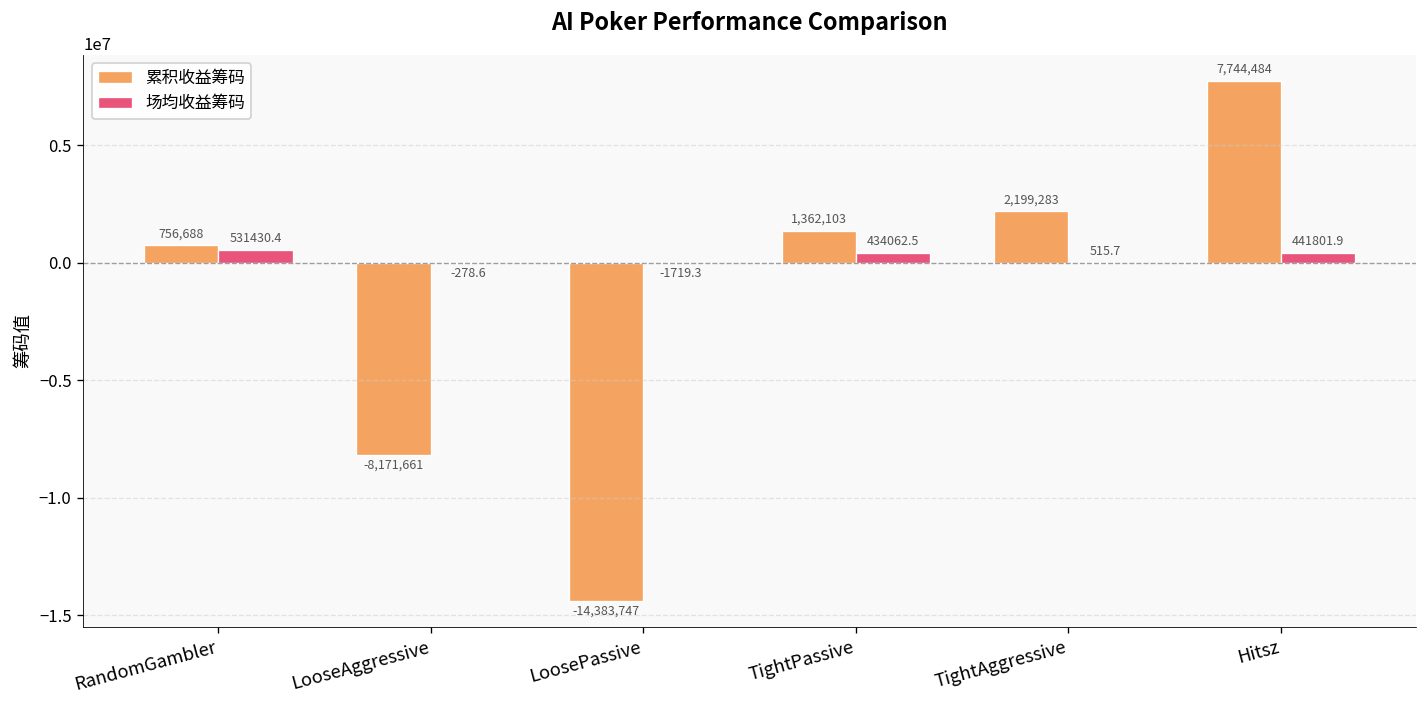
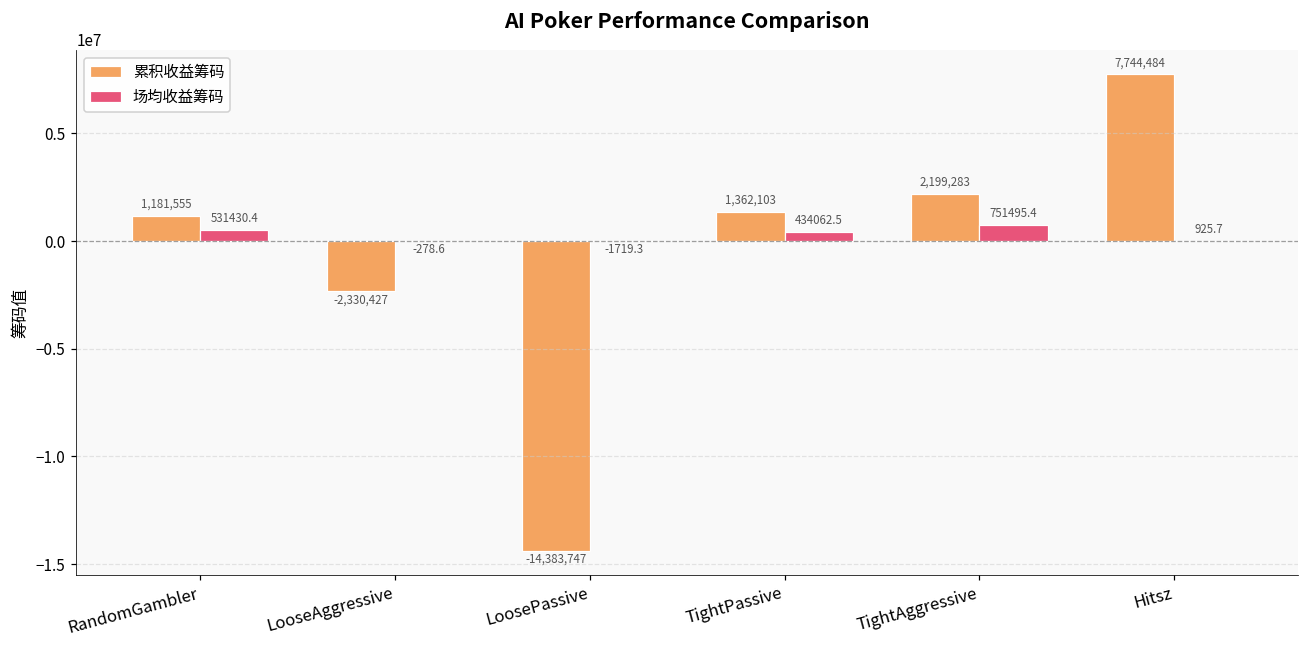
累积收益筹码, RandomGambler: 756,688 -> 1,181,555
累积收益筹码, LooseAggressive: -8,171,661 -> -2,330,427
场均收益筹码, TightAggressive: 515.7 -> 751495.4
场均收益筹码, Hitsz: 441801.9 -> 925.7
